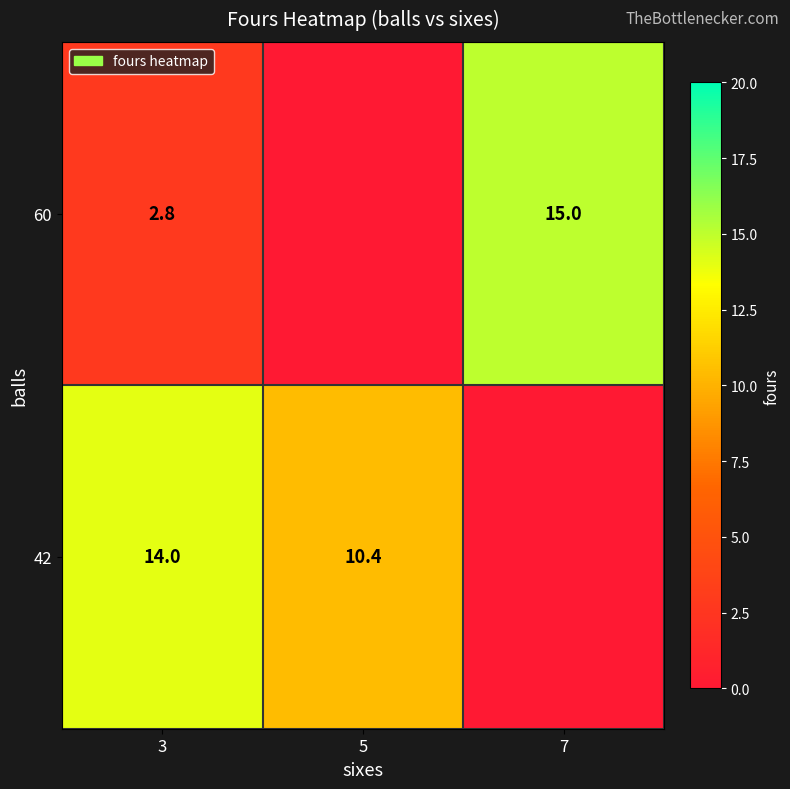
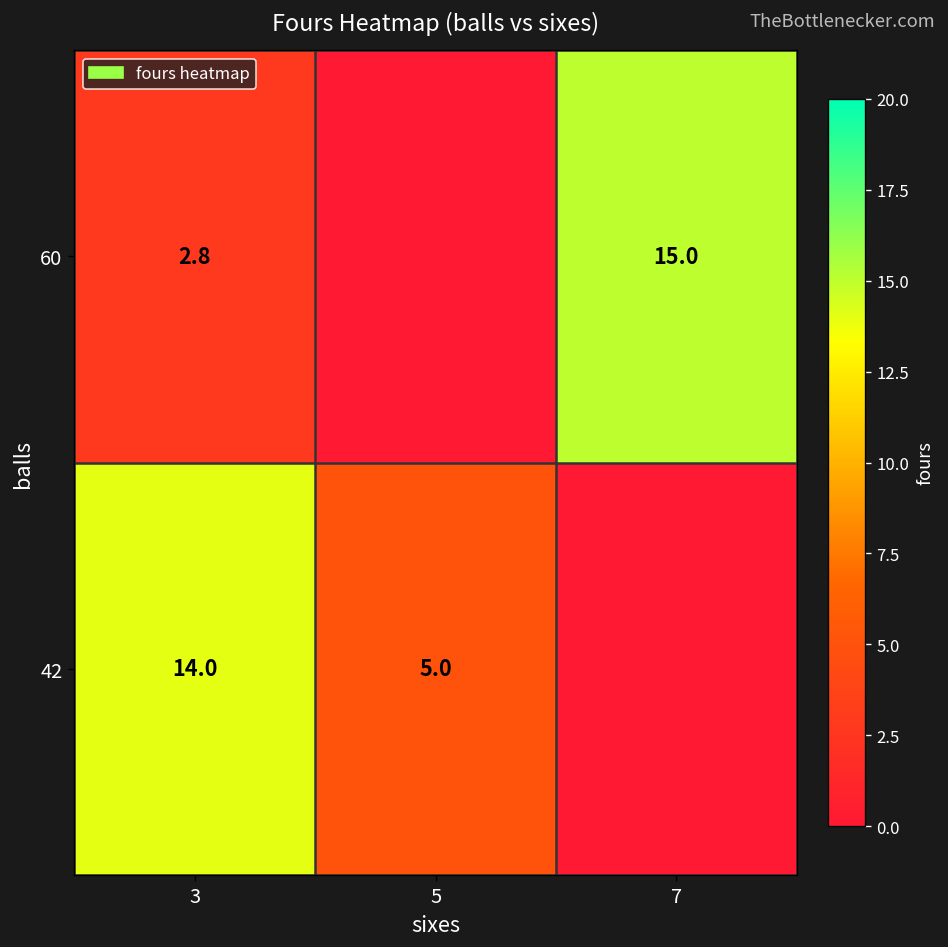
42, 5: 10.4 -> 5.0
